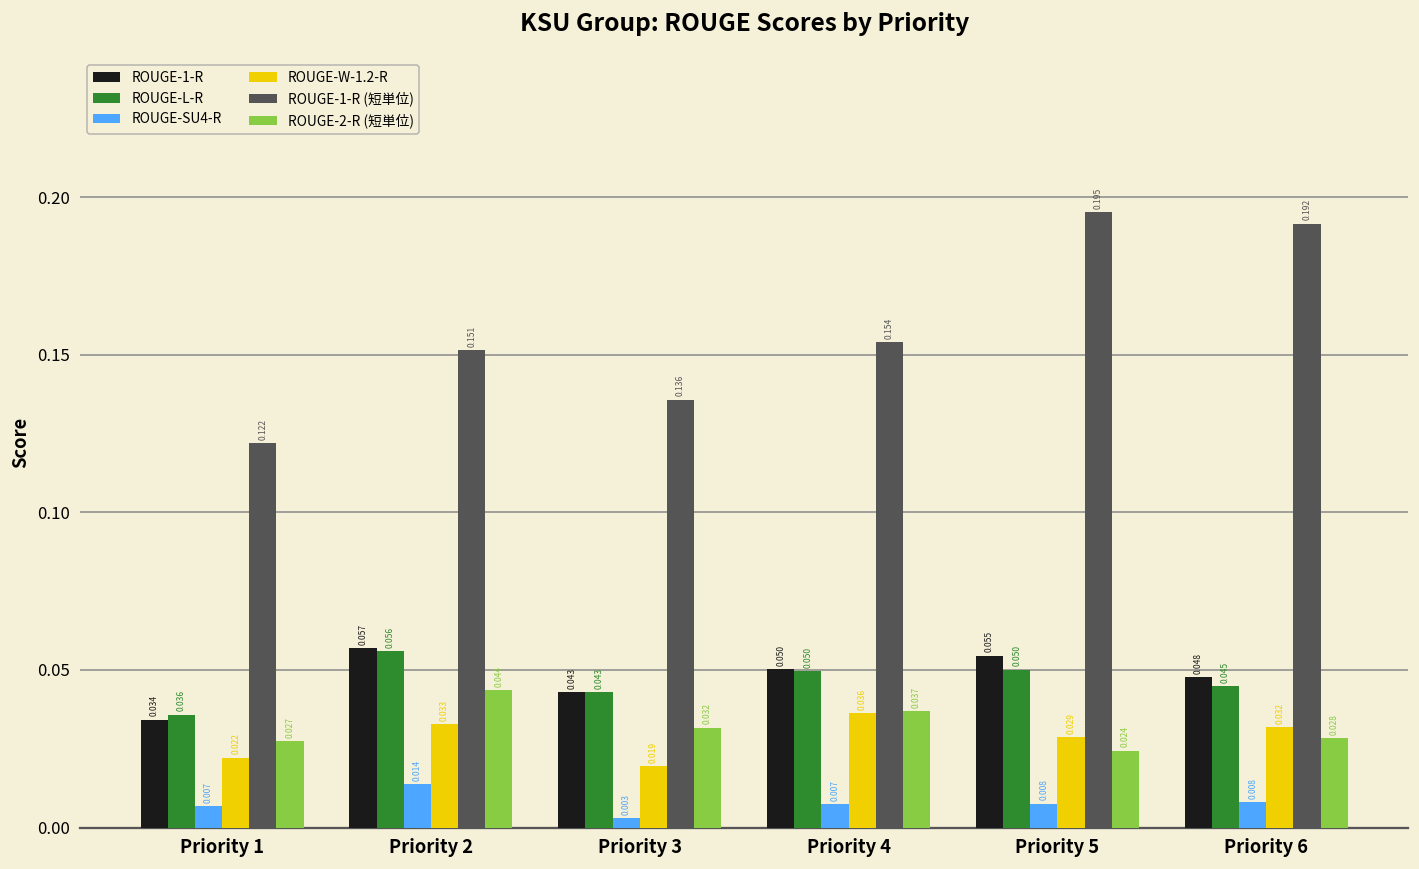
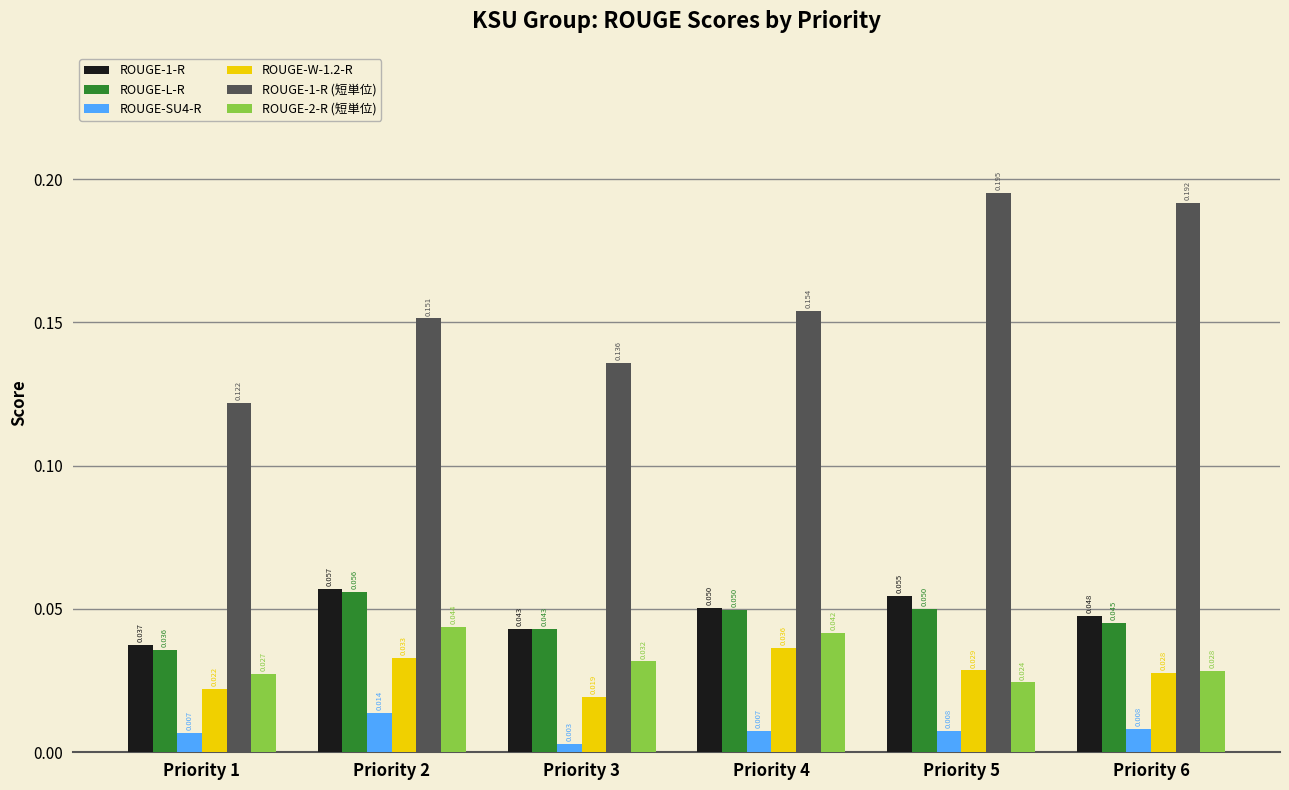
ROUGE-1-R, Priority 1: 0.034 -> 0.037
ROUGE-2-R (短単位), Priority 4: 0.037 -> 0.042
ROUGE-W-1.2-R, Priority 6: 0.032 -> 0.028
